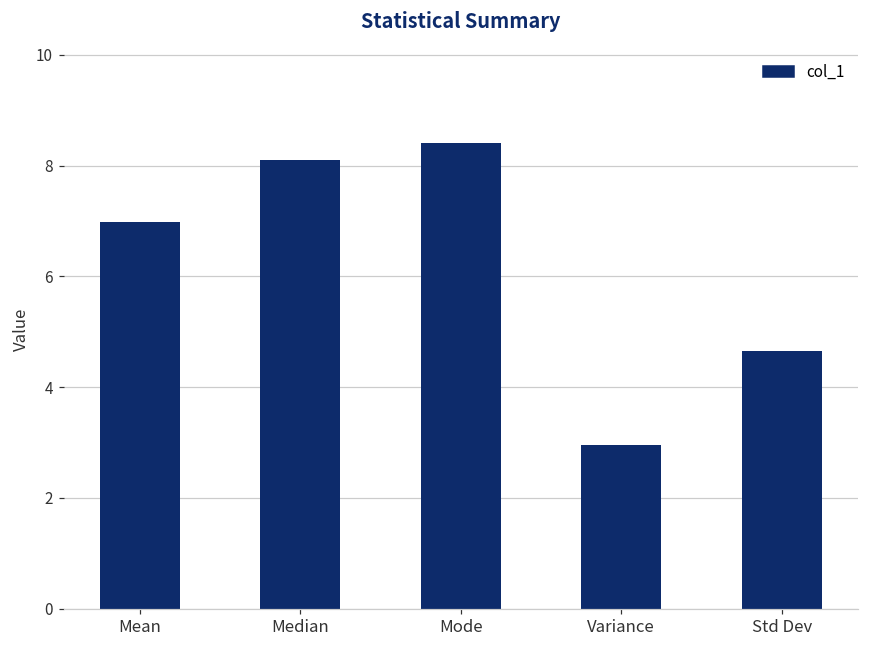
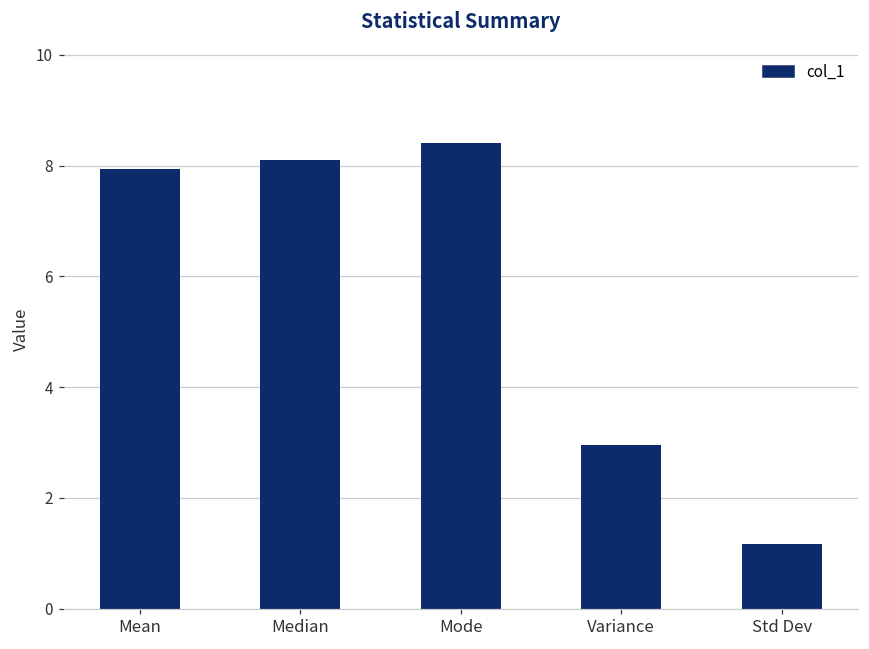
Mean: 7.0 -> 7.9
Std Dev: 4.7 -> 1.2
